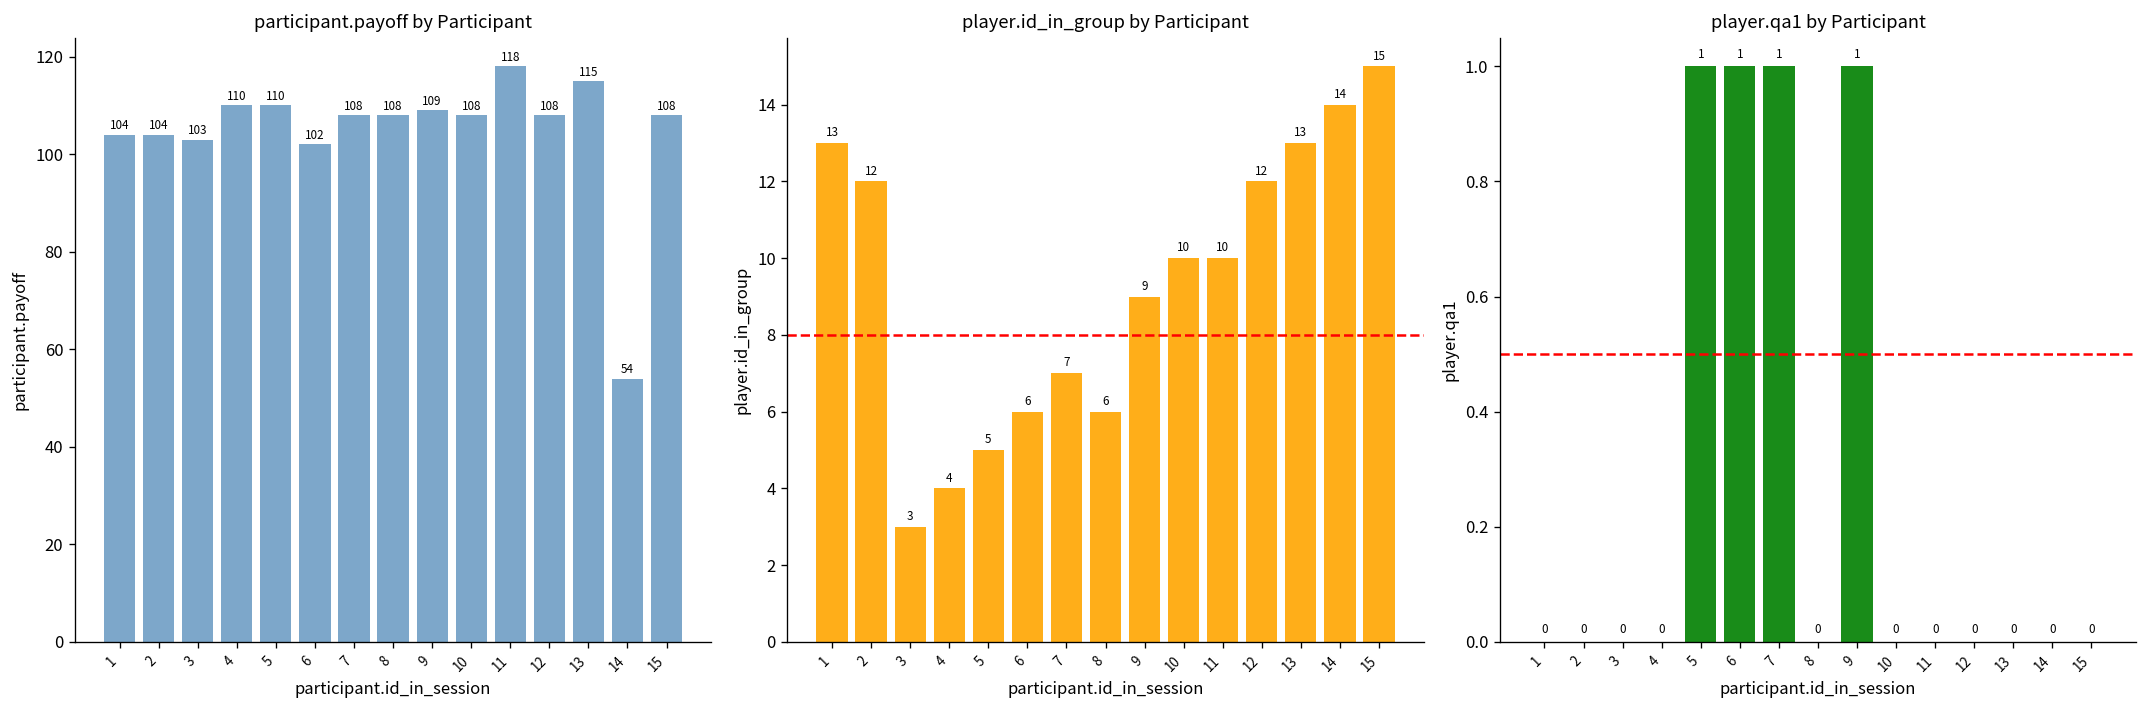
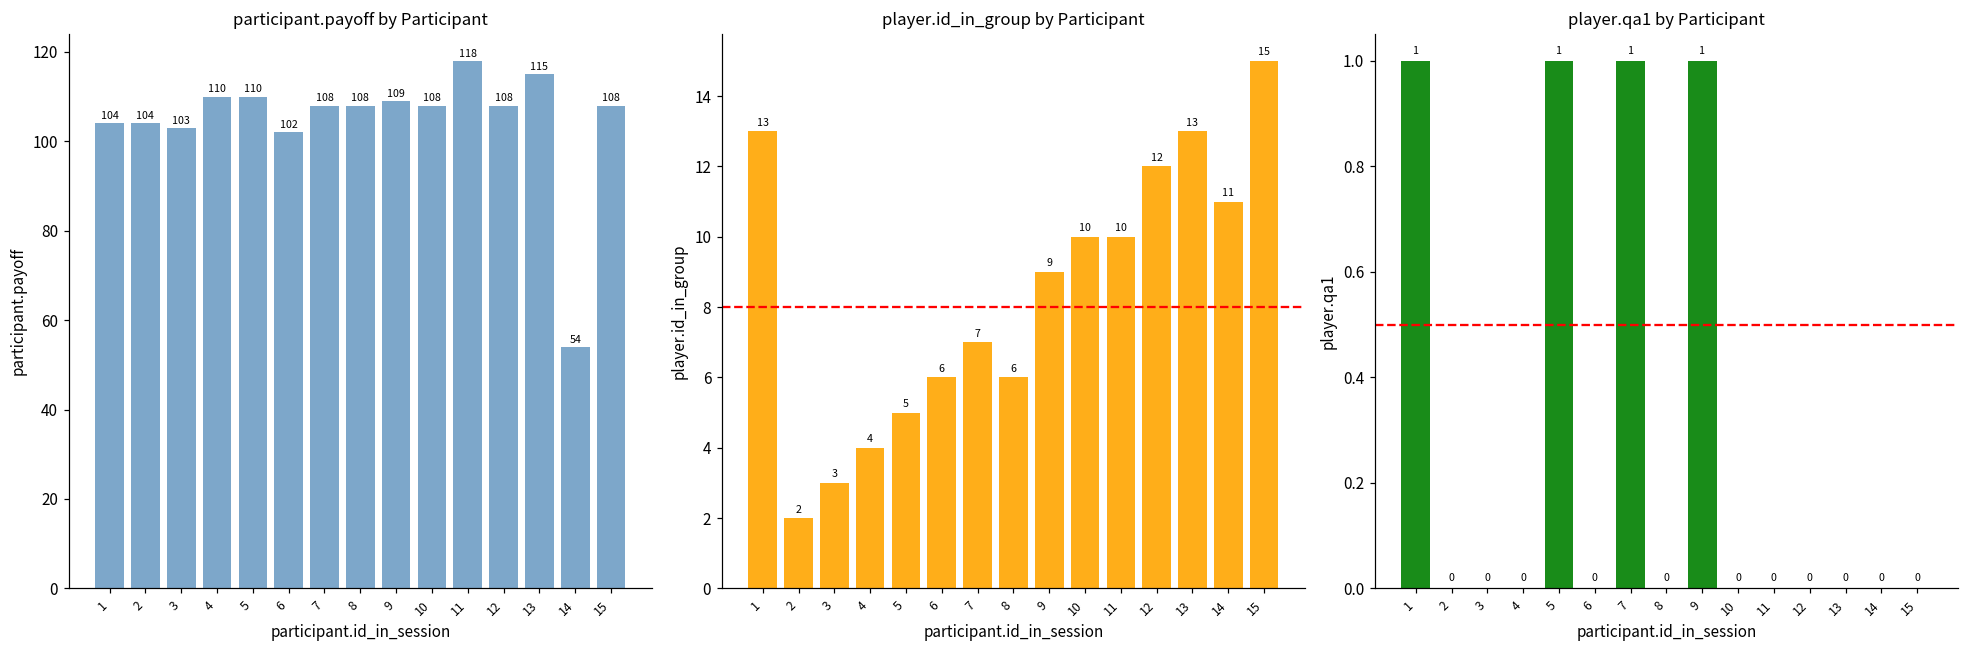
player.id_in_group by Participant, 2: 12 -> 2
player.id_in_group by Participant, 14: 14 -> 11
player.qa1 by Participant, 1: 0 -> 1
player.qa1 by Participant, 6: 1 -> 0
